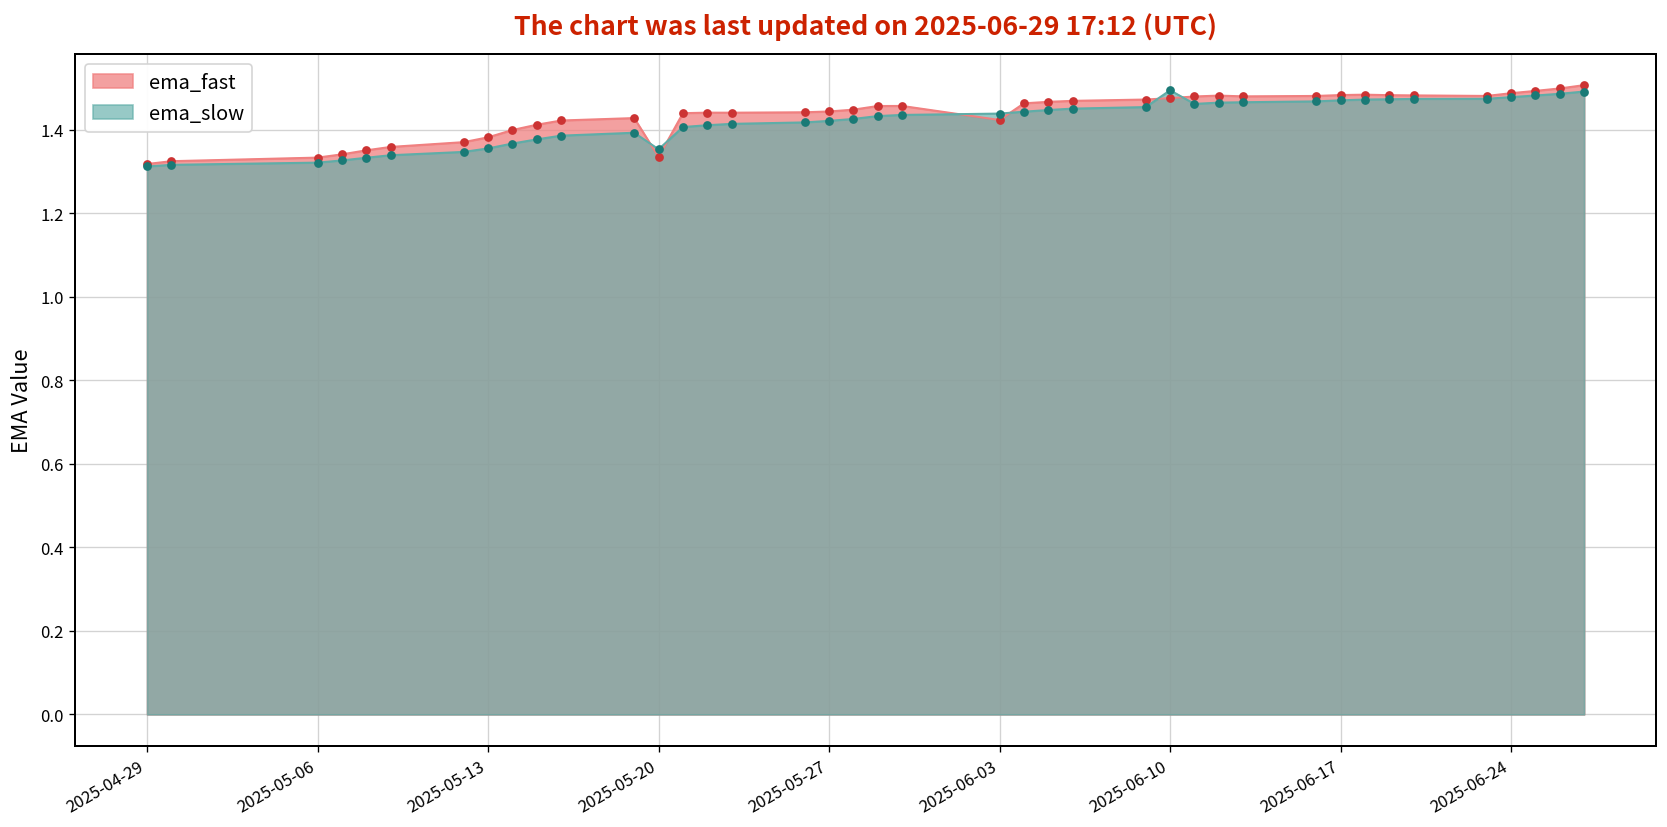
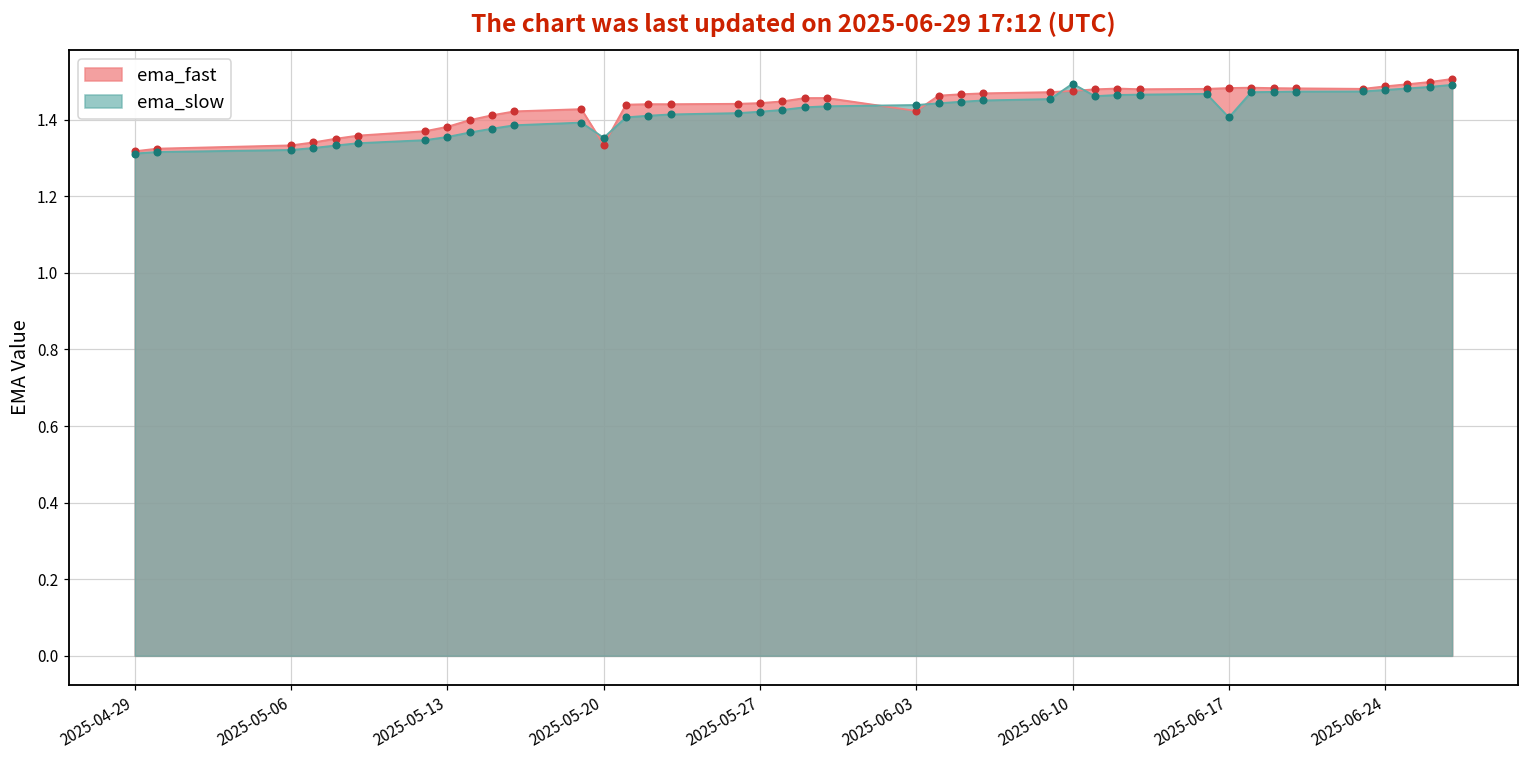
ema_slow, 2025-06-17: 1.47 -> 1.41
